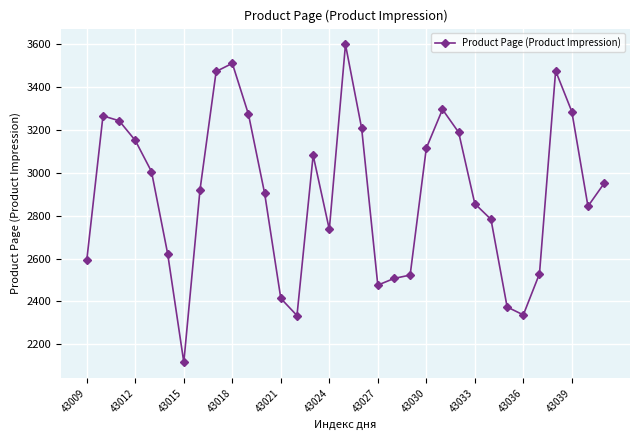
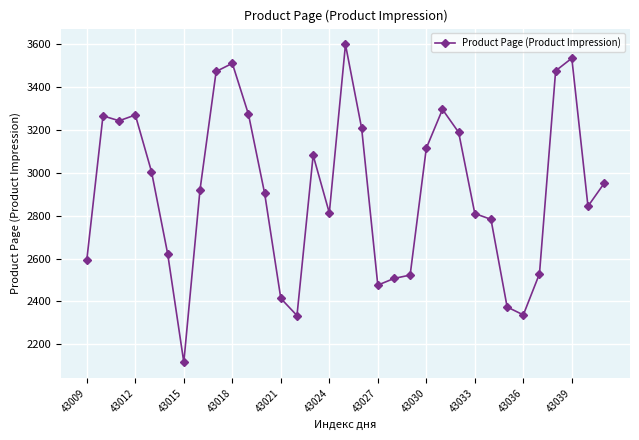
43012: 3150 -> 3270
43024: 2740 -> 2810
43033: 2860 -> 2810
43039: 3290 -> 3540
